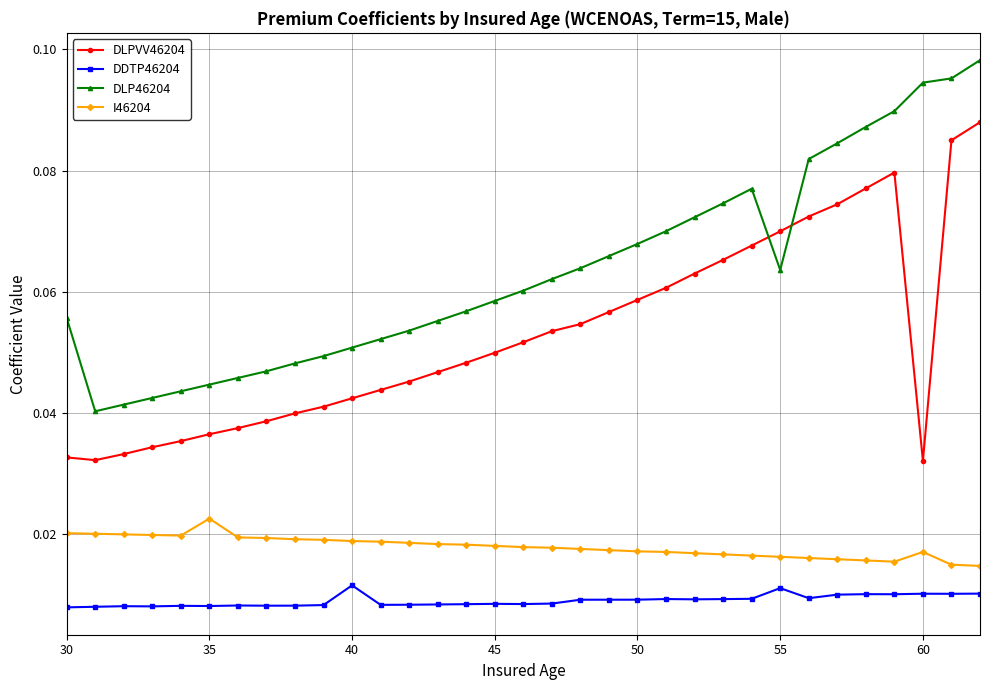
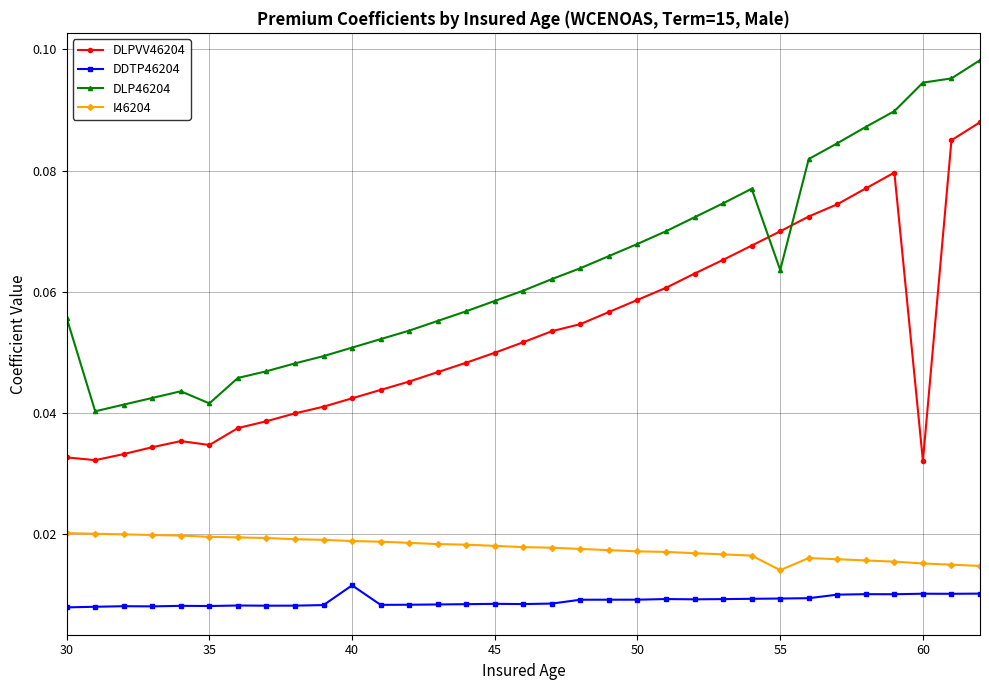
DLPVV46204, 35: 0.037 -> 0.035
DLP46204, 35: 0.045 -> 0.042
I46204, 35: 0.023 -> 0.020
DDTP46204, 55: 0.011 -> 0.009
I46204, 55: 0.016 -> 0.014
I46204, 60: 0.017 -> 0.015
